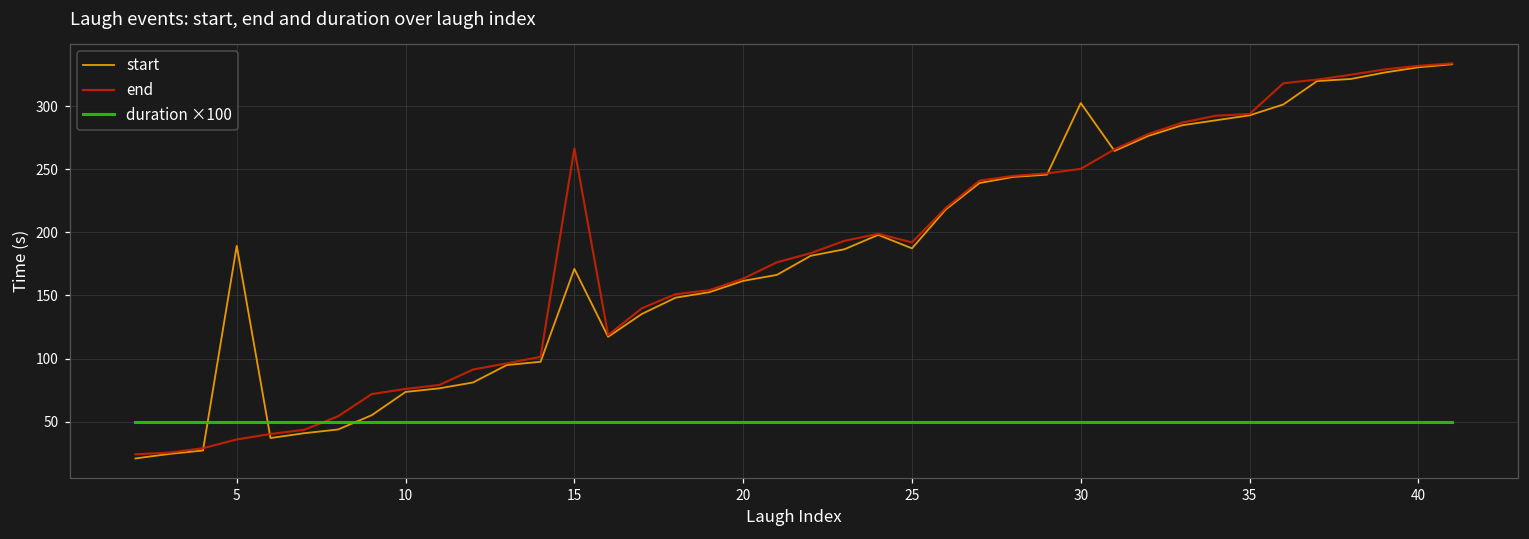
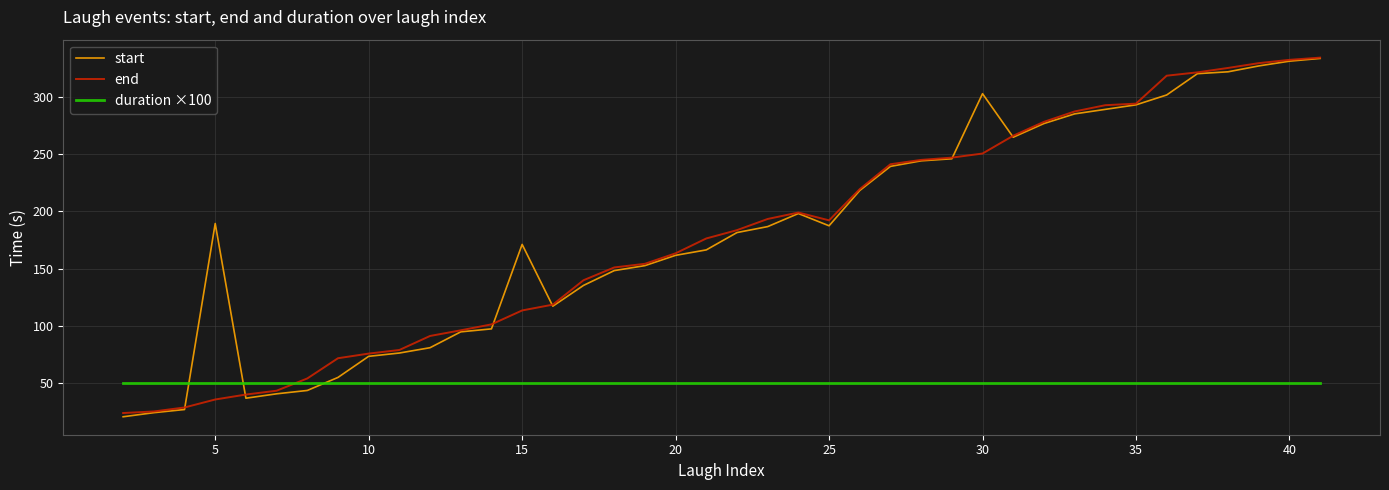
end, 15: 267 -> 114
